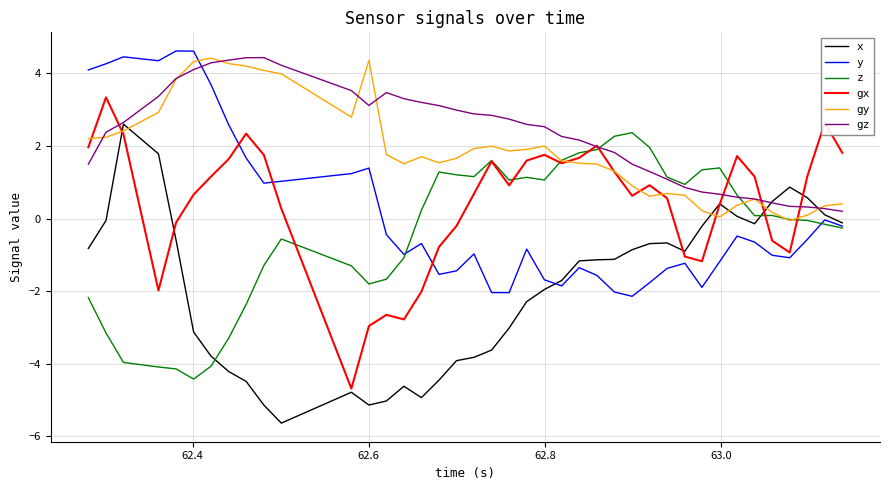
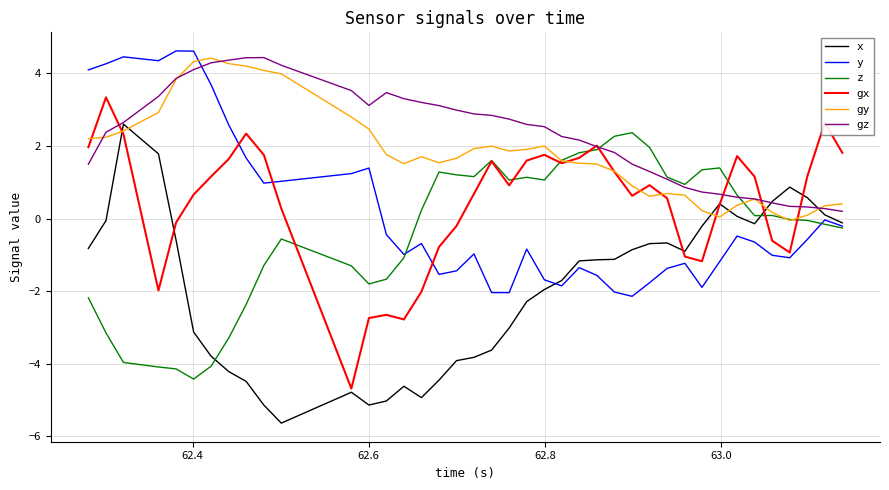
gx, 62.6: -3.0 -> -2.7
gy, 62.6: 4.4 -> 2.5
